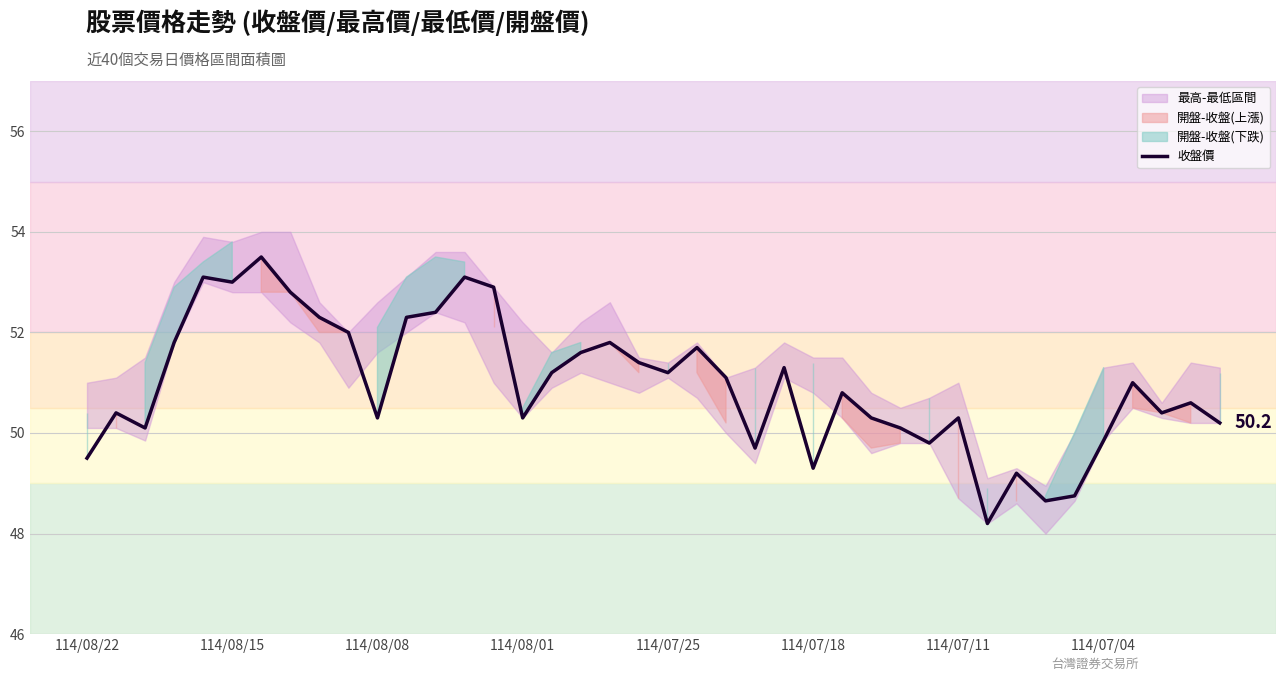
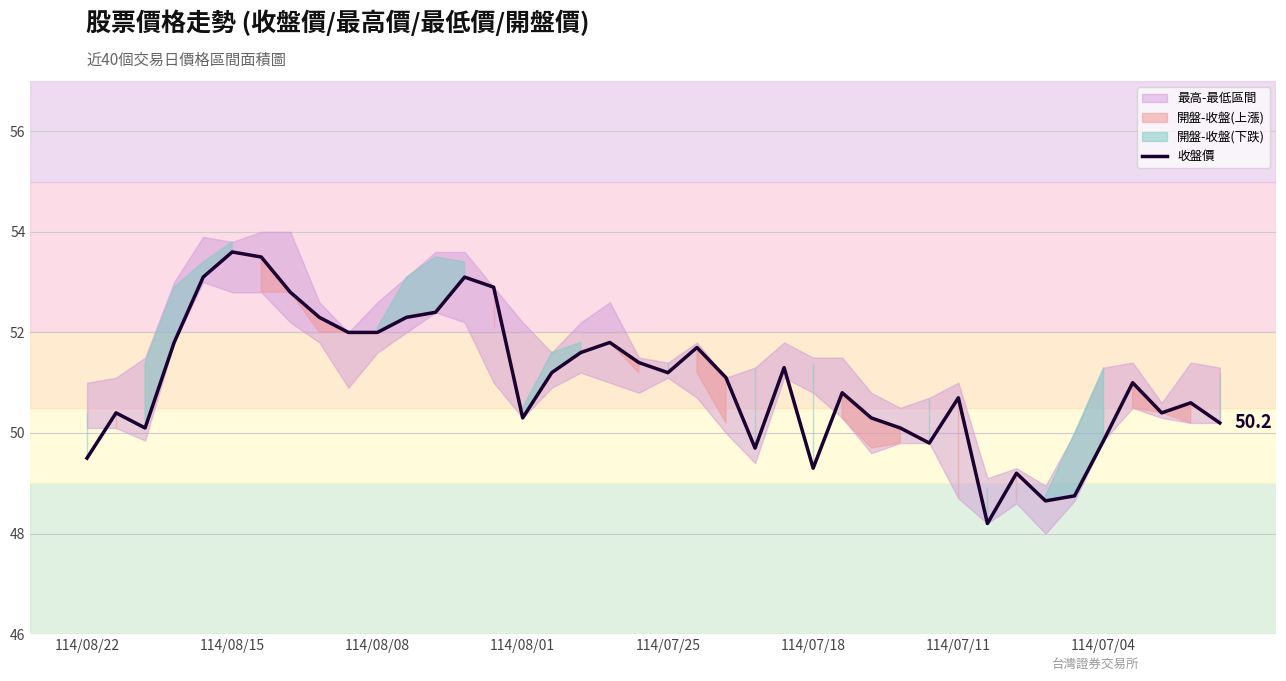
收盤價, 114/08/15: 53.0 -> 53.6
收盤價, 114/08/08: 50.3 -> 52.0
收盤價, 114/07/11: 50.3 -> 50.7
